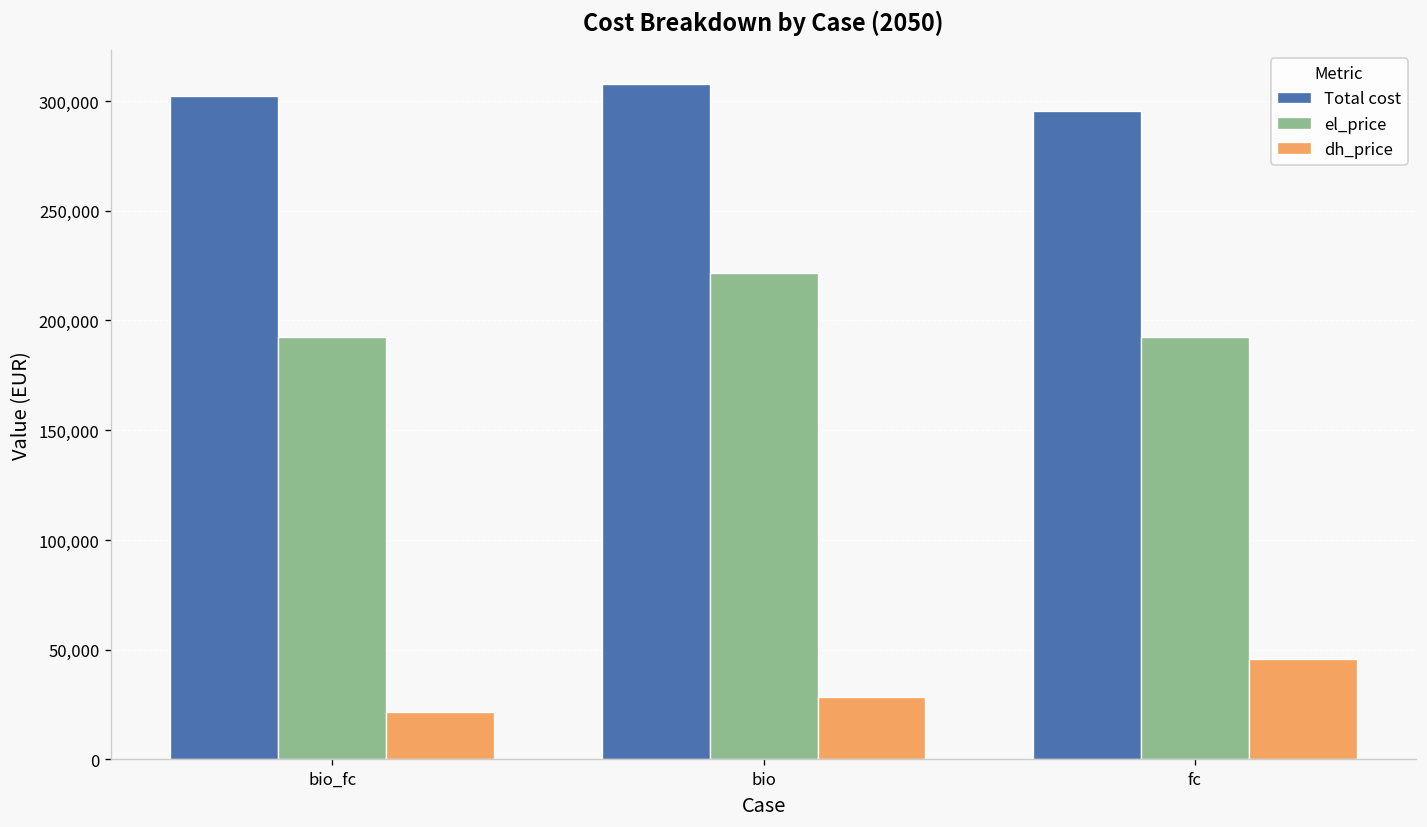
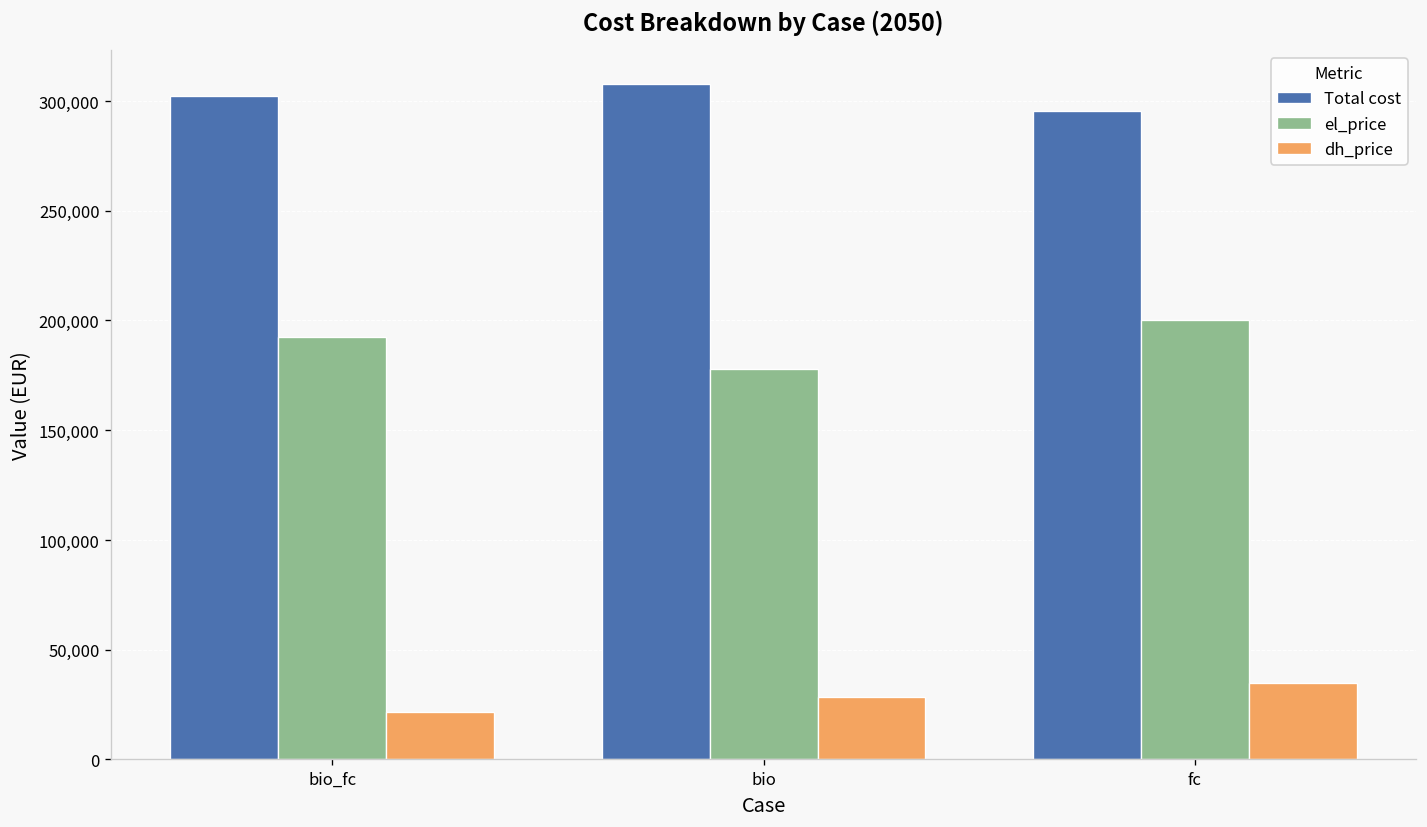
el_price, bio: 222,000 -> 178,000
el_price, fc: 193,000 -> 200,000
dh_price, fc: 46,000 -> 35,000
